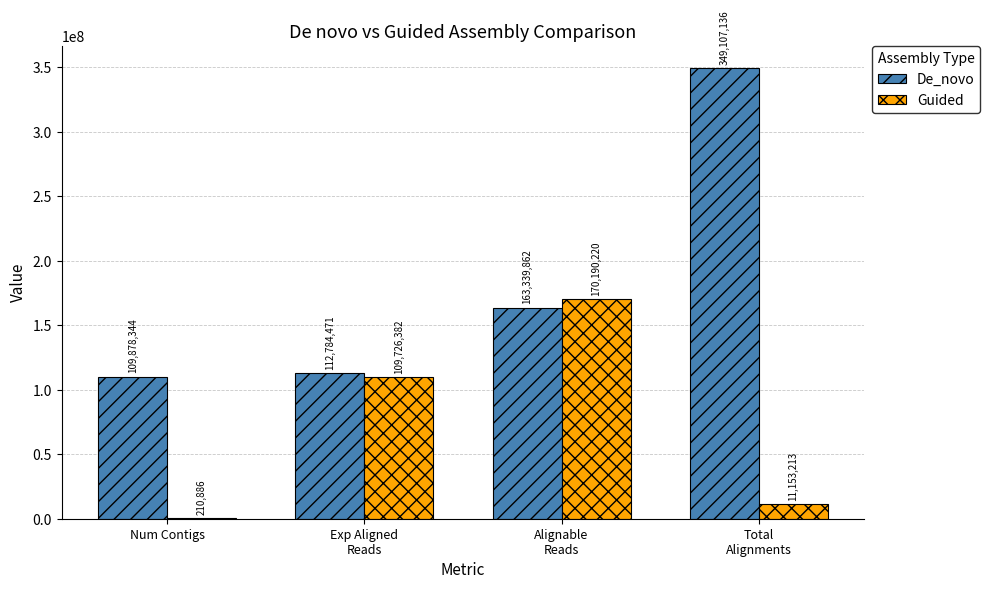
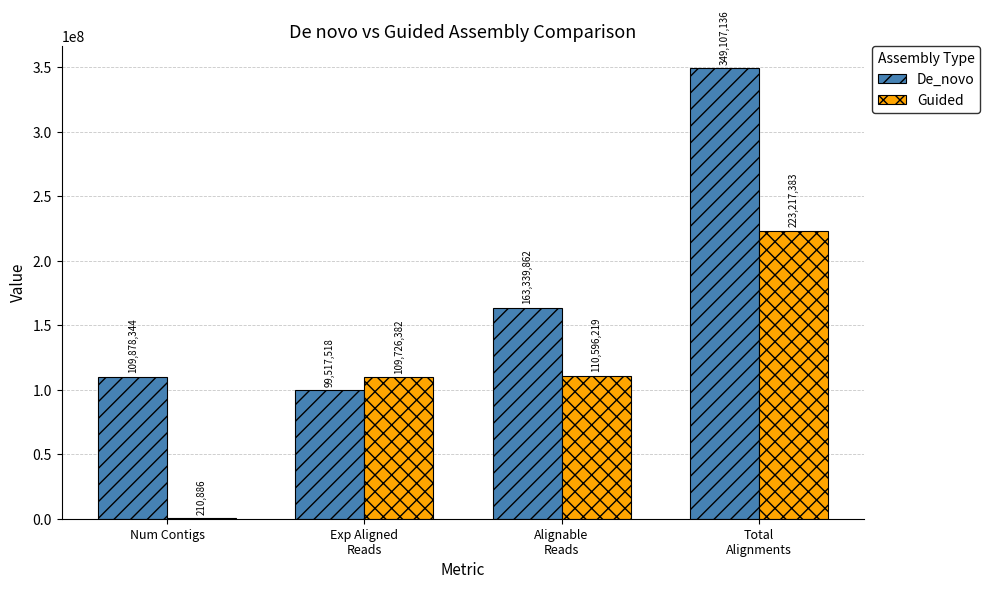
De_novo, Exp Aligned Reads: 112,784,471 -> 99,517,518
Guided, Alignable Reads: 170,190,220 -> 110,596,219
Guided, Total Alignments: 11,153,213 -> 223,217,383
